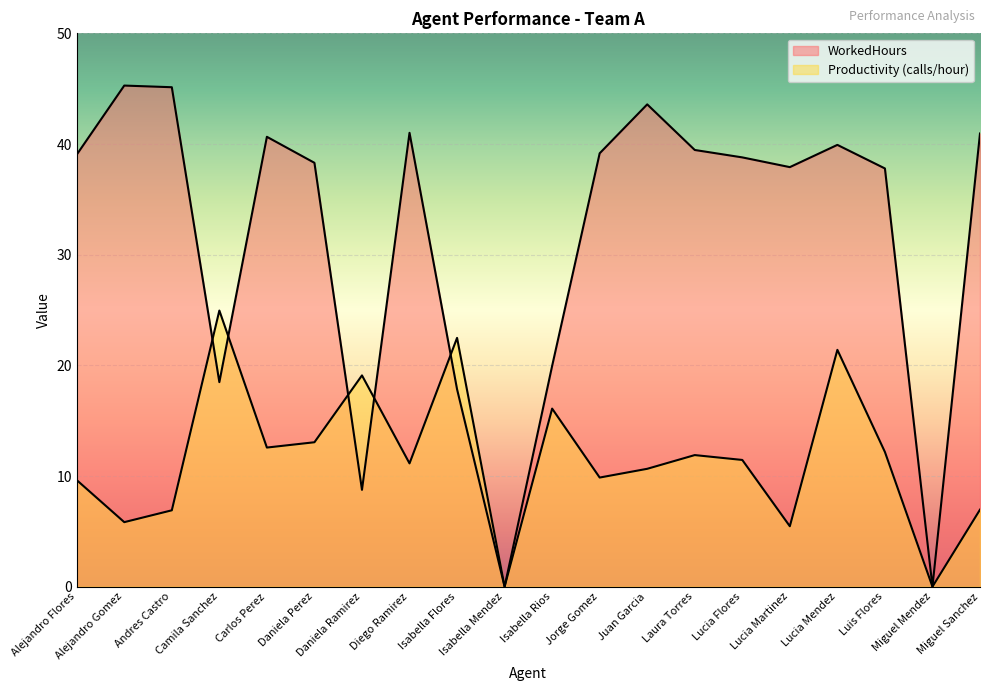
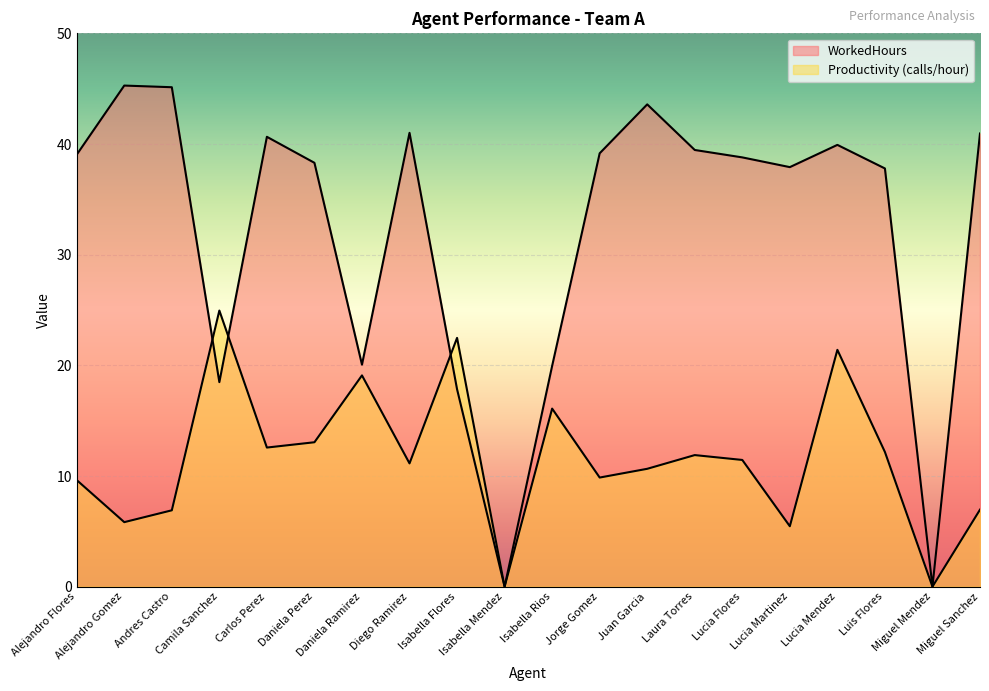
WorkedHours, Daniela Ramirez: 8.8 -> 20.1
